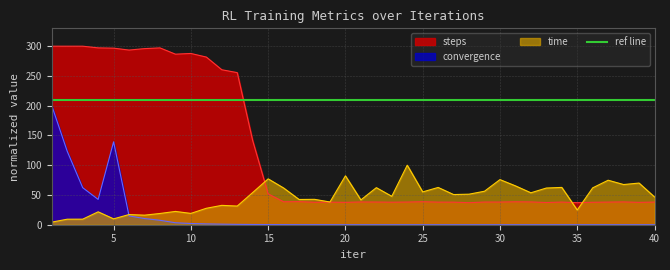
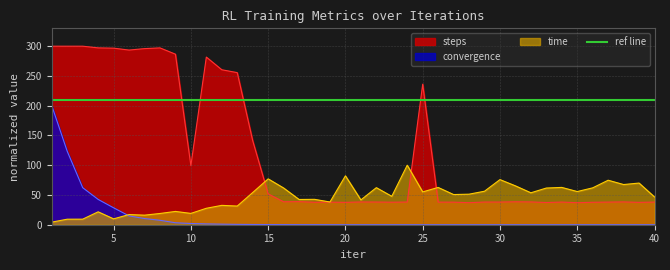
convergence, 5: 140 -> 30
steps, 10: 290 -> 100
steps, 25: 40 -> 240
time, 35: 20 -> 60
